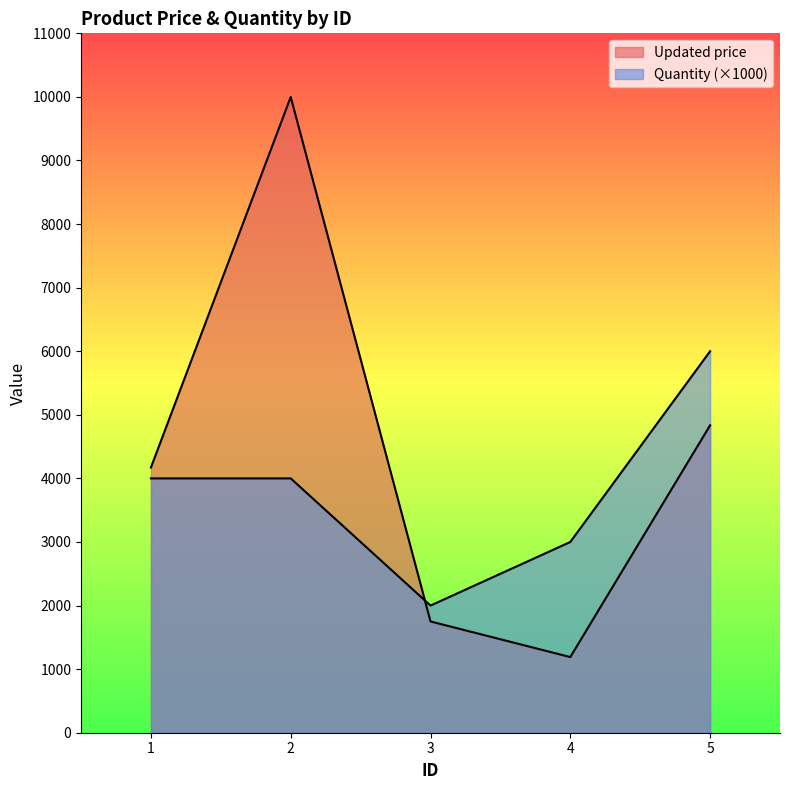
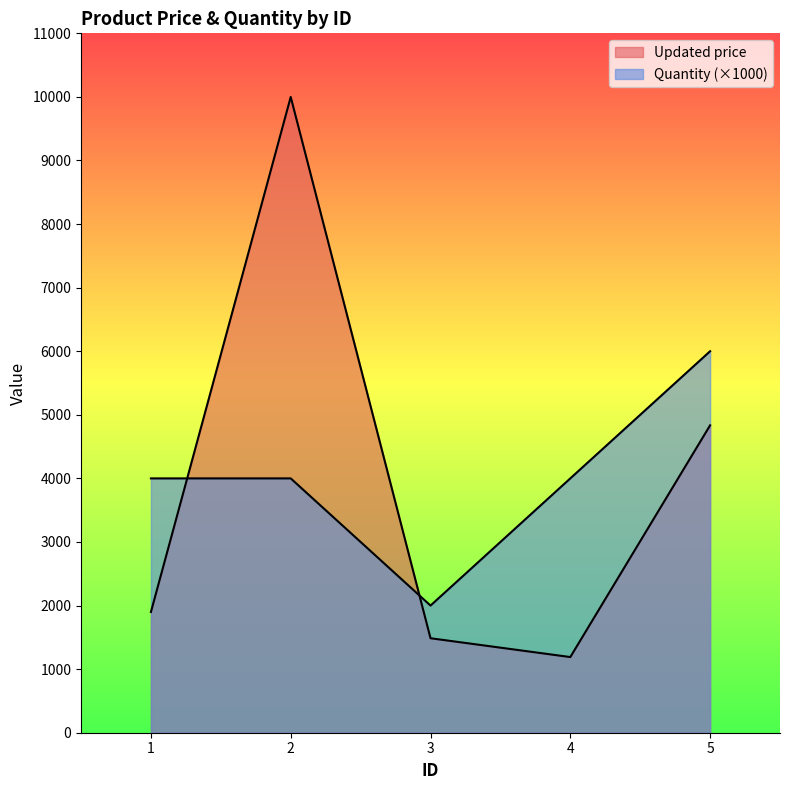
Updated price, 1: 4200 -> 1900
Updated price, 3: 1800 -> 1500
Quantity (×1000), 4: 3000 -> 4000
